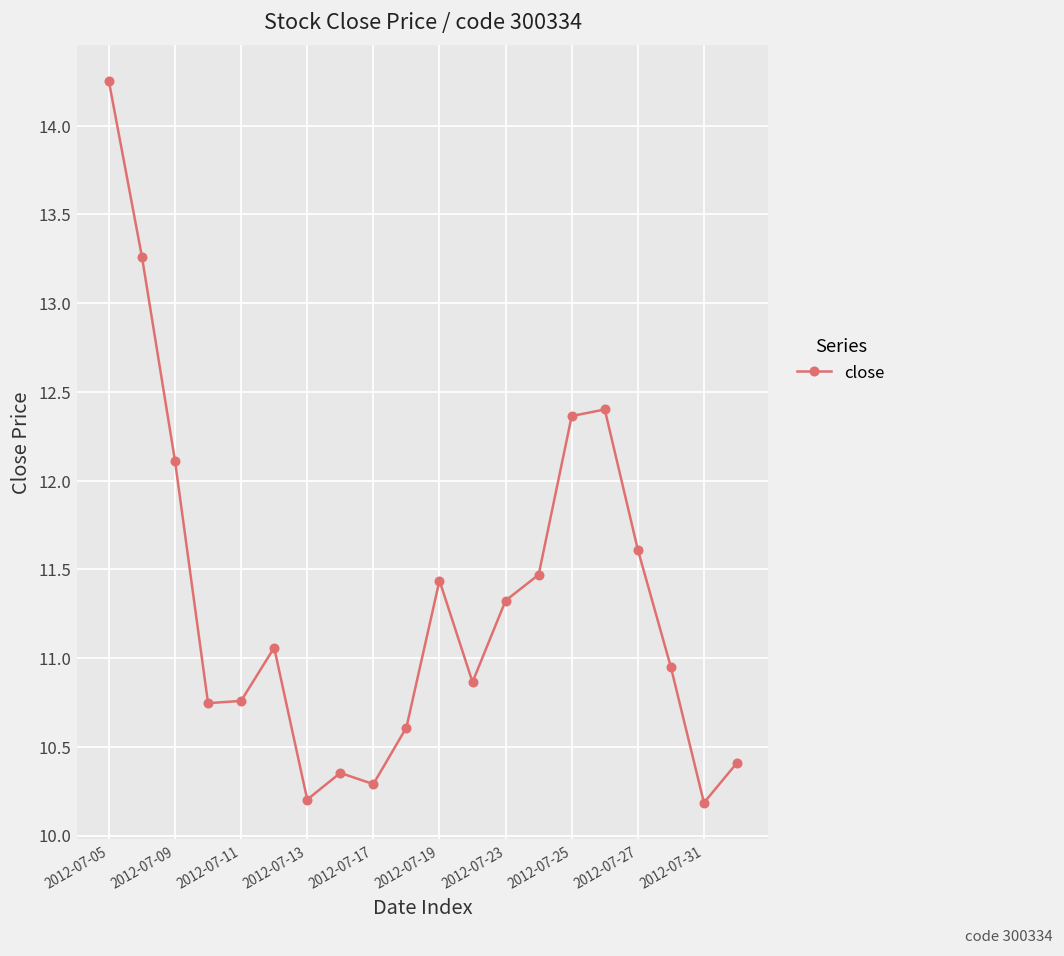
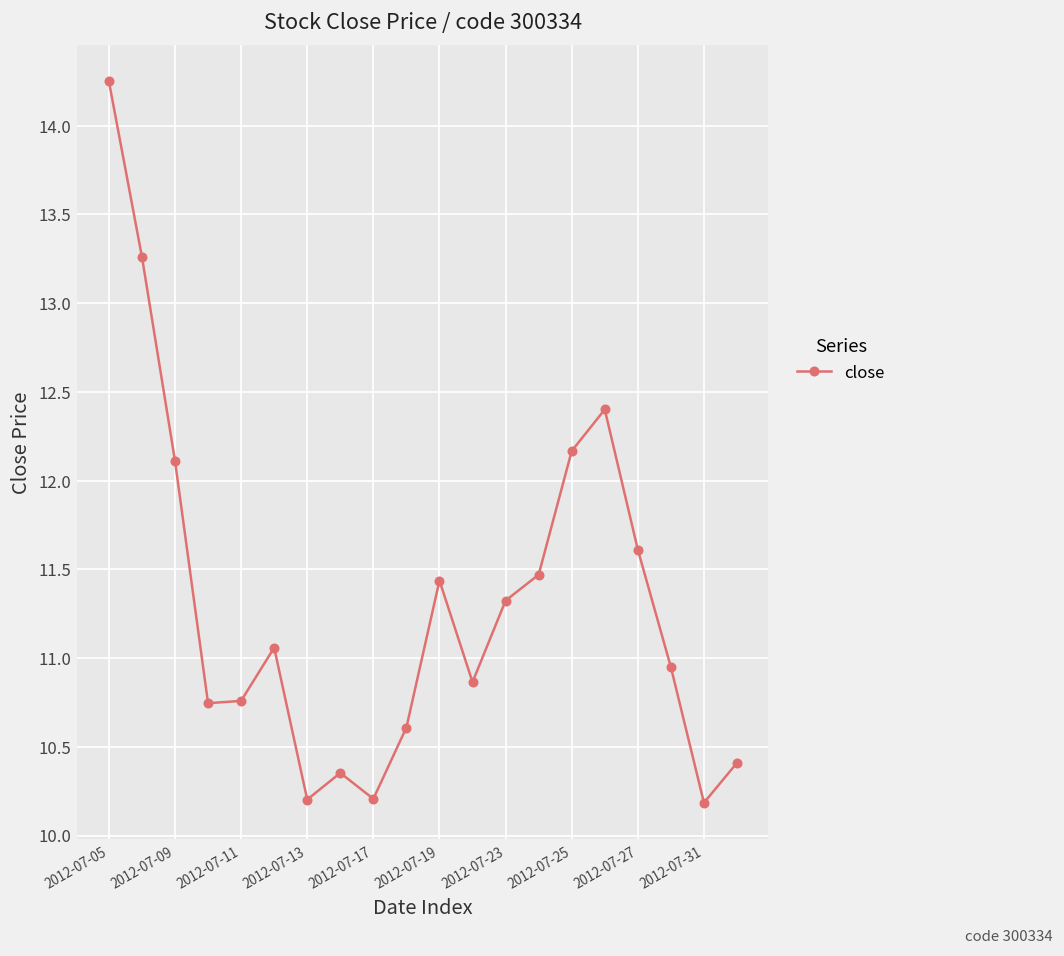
2012-07-17: 10.29 -> 10.21
2012-07-25: 12.36 -> 12.17
